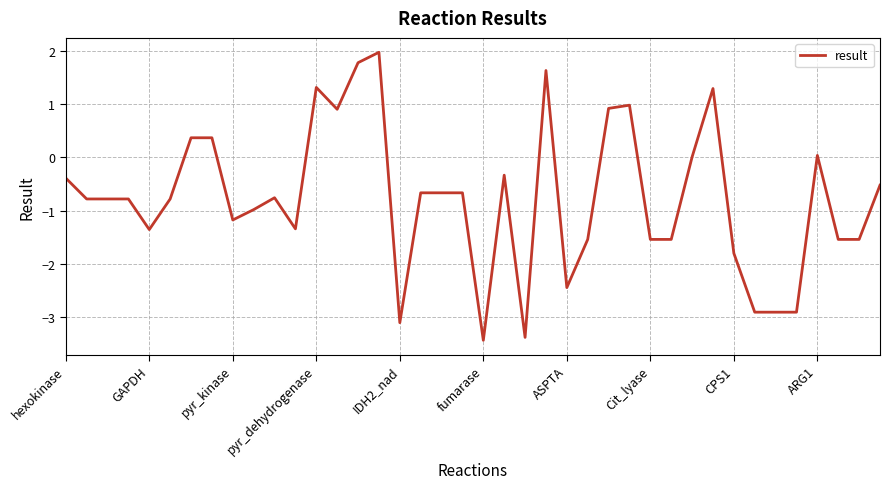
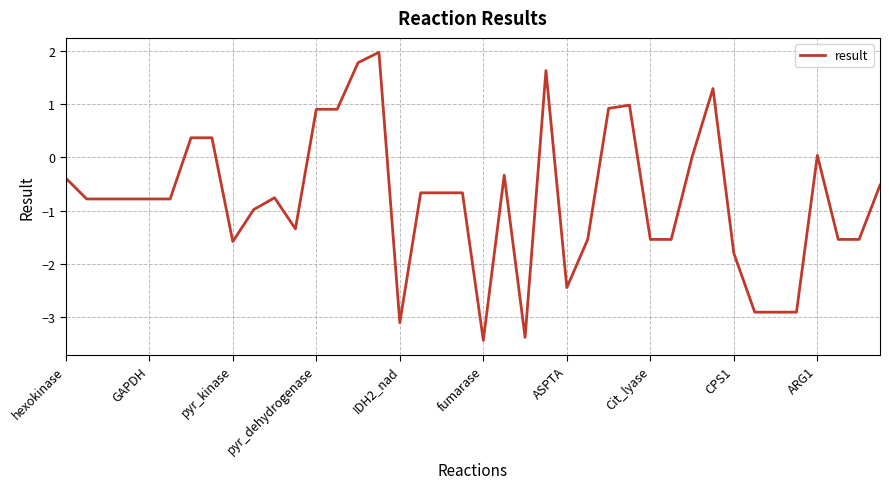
GAPDH: -1.4 -> -0.8
pyr_kinase: -1.2 -> -1.6
pyr_dehydrogenase: 1.3 -> 0.9
